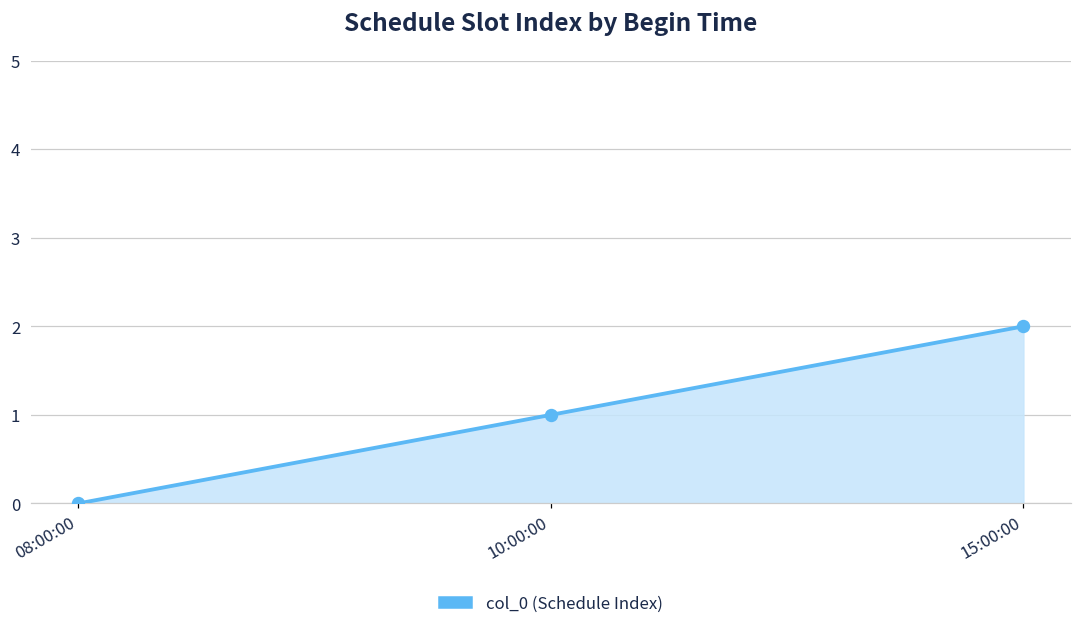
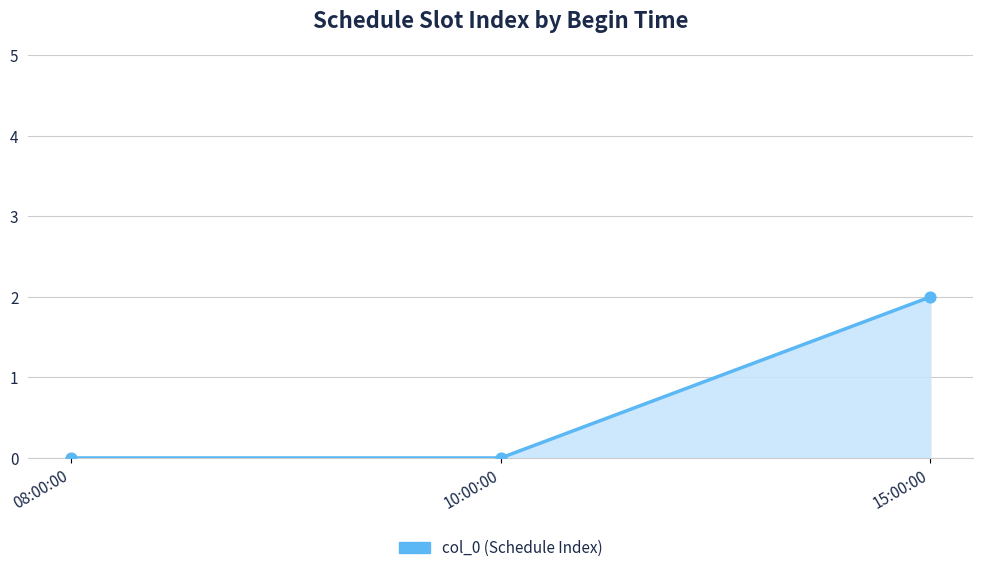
10:00:00: 1 -> 0
